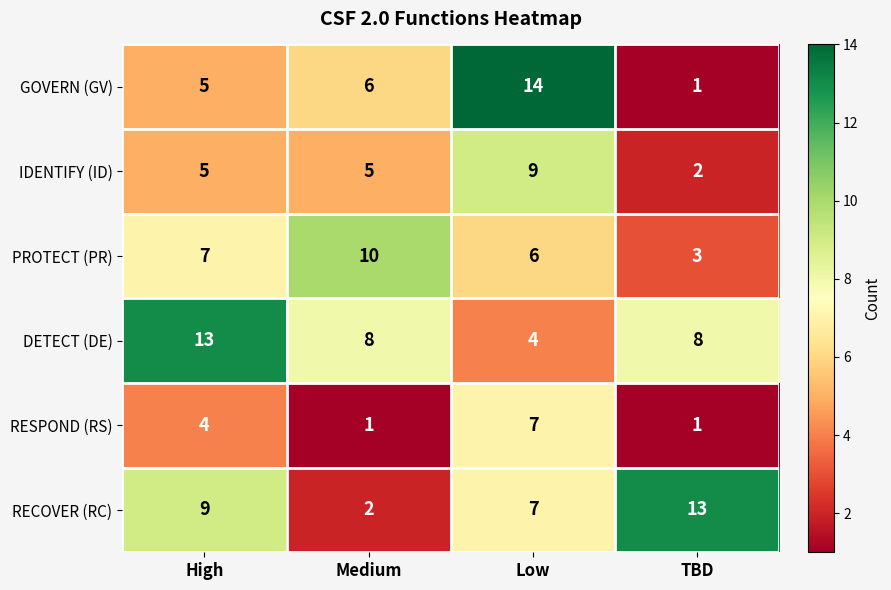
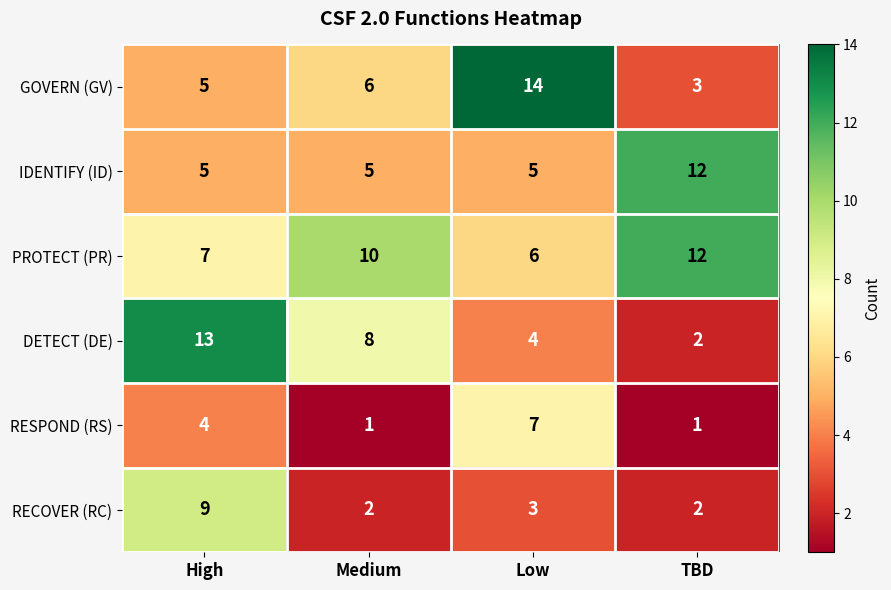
GOVERN (GV), TBD: 1 -> 3
IDENTIFY (ID), Low: 9 -> 5
IDENTIFY (ID), TBD: 2 -> 12
PROTECT (PR), TBD: 3 -> 12
DETECT (DE), TBD: 8 -> 2
RECOVER (RC), Low: 7 -> 3
RECOVER (RC), TBD: 13 -> 2
